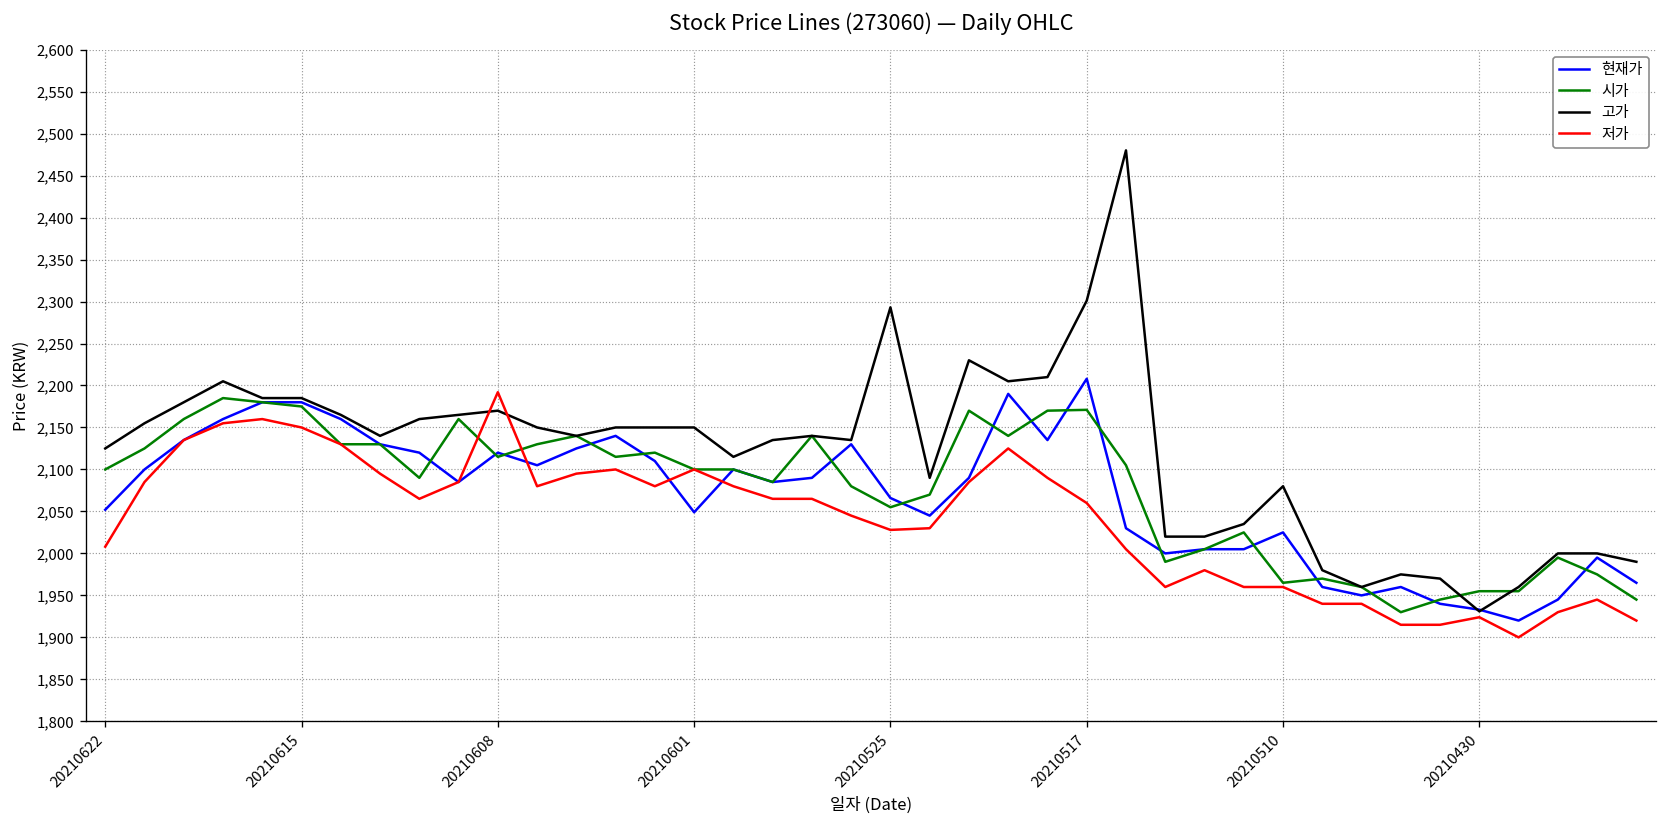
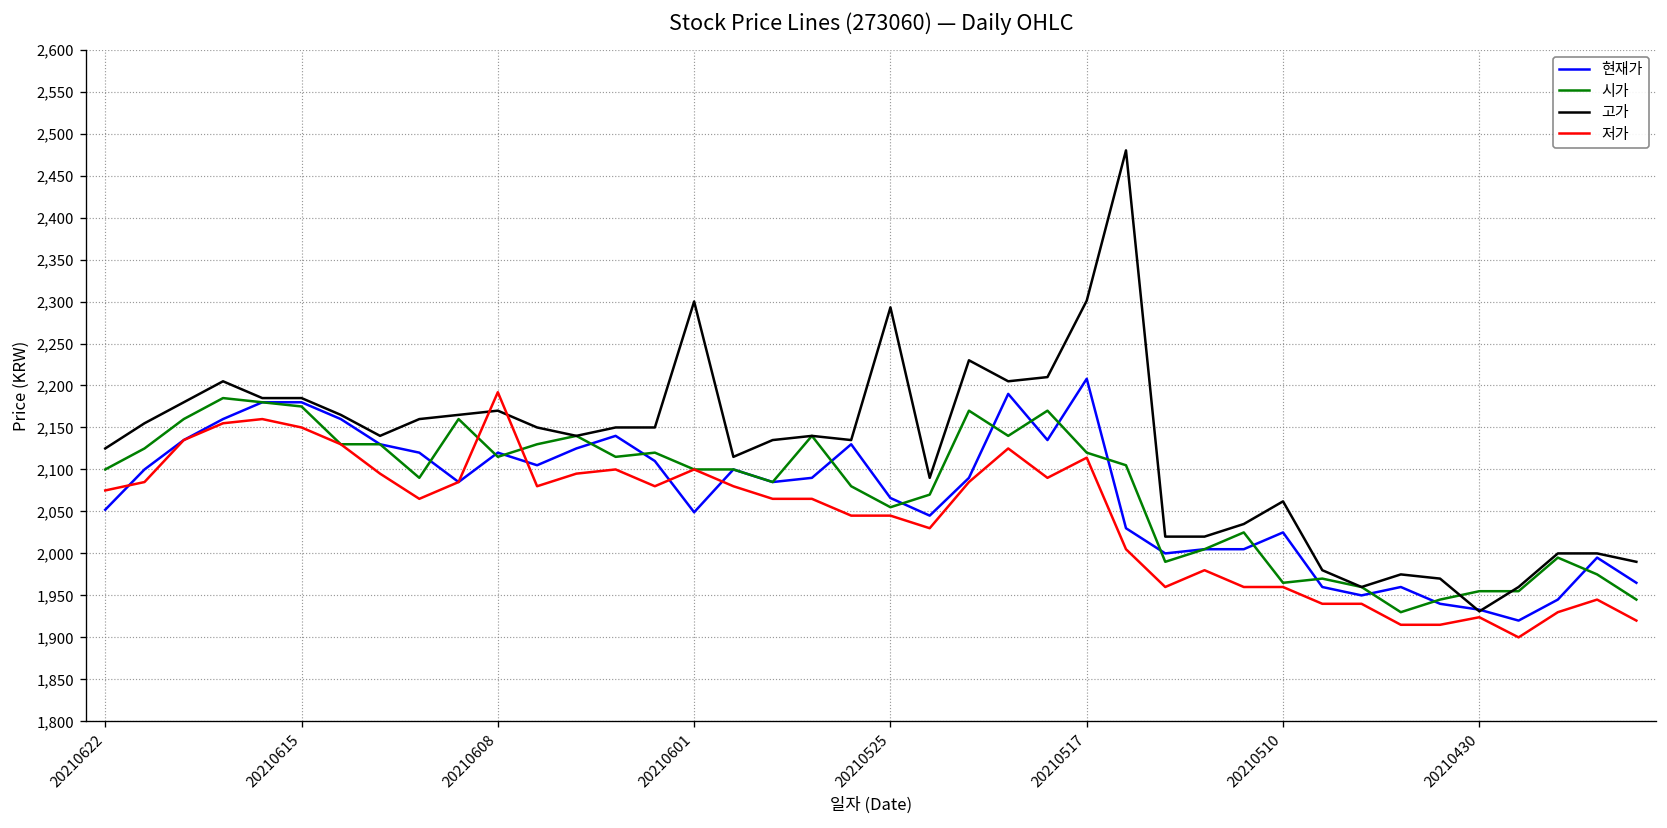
저가, 20210622: 2,010 -> 2,080
고가, 20210601: 2,150 -> 2,300
저가, 20210525: 2,030 -> 2,050
시가, 20210517: 2,170 -> 2,120
저가, 20210517: 2,060 -> 2,110
고가, 20210510: 2,080 -> 2,060
